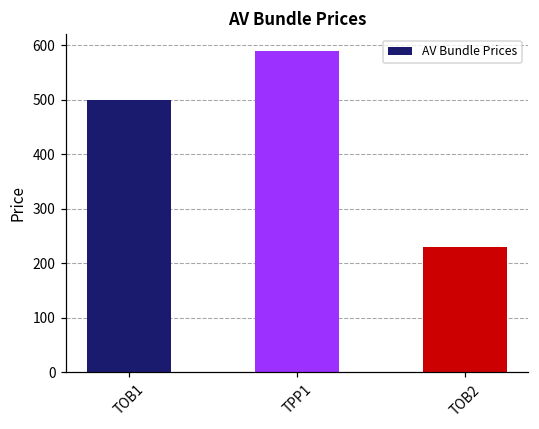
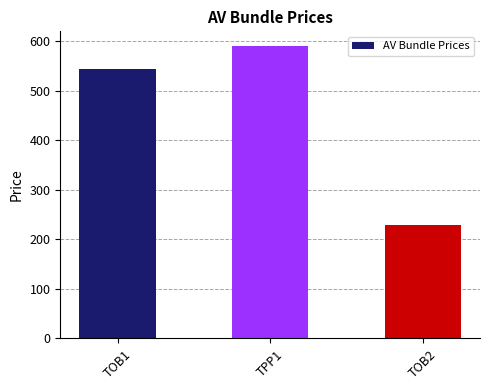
TOB1: 500 -> 540
